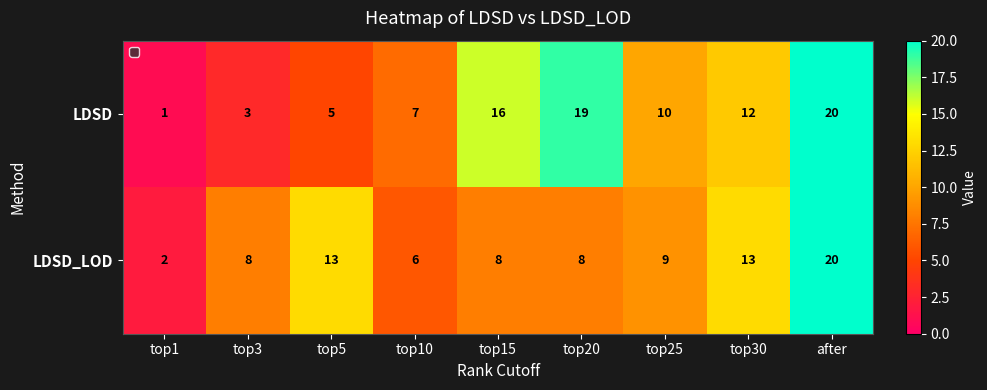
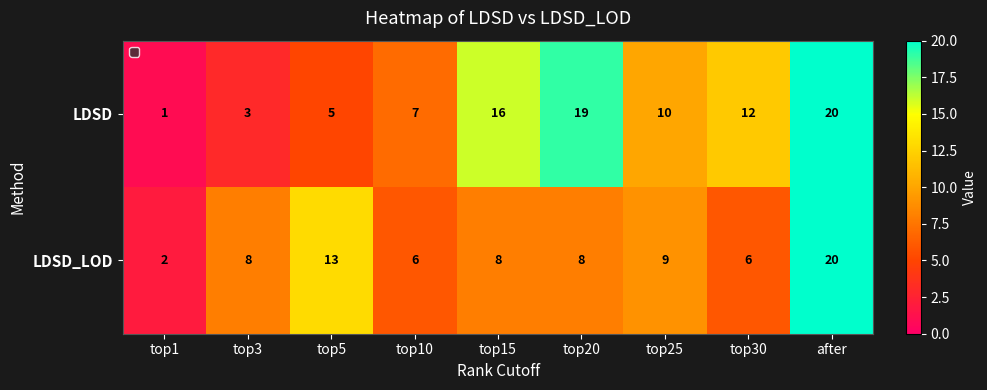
LDSD_LOD, top30: 13 -> 6
